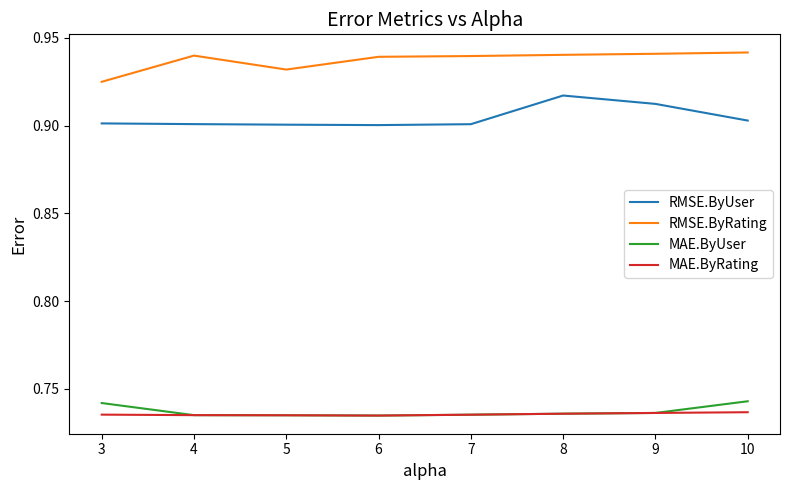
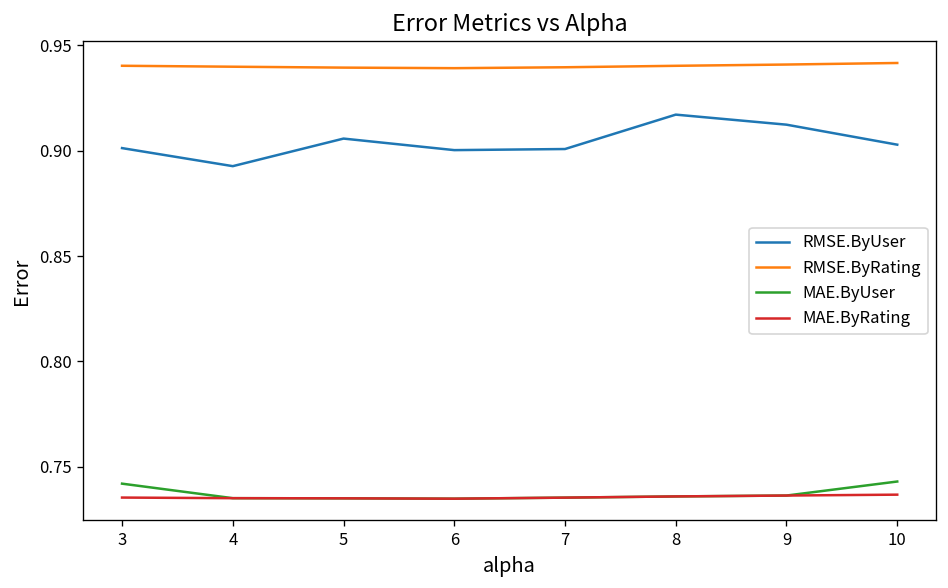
RMSE.ByRating, 3: 0.925 -> 0.940
RMSE.ByUser, 4: 0.901 -> 0.893
RMSE.ByUser, 5: 0.901 -> 0.906
RMSE.ByRating, 5: 0.932 -> 0.939
